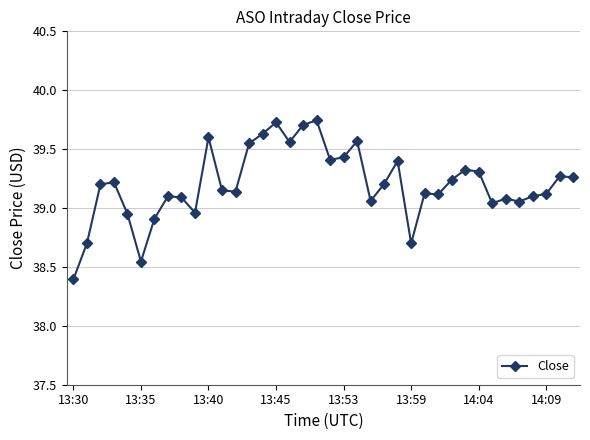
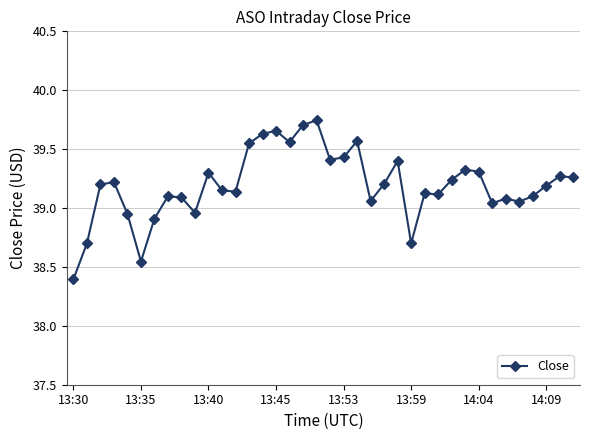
13:40: 39.6 -> 39.3
13:45: 39.73 -> 39.66
14:09: 39.12 -> 39.19
